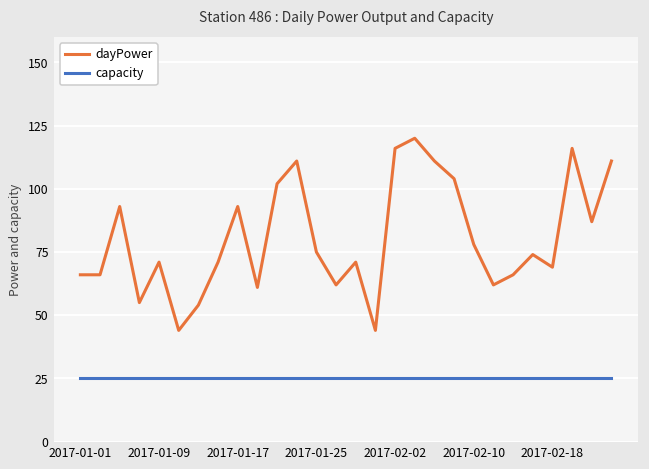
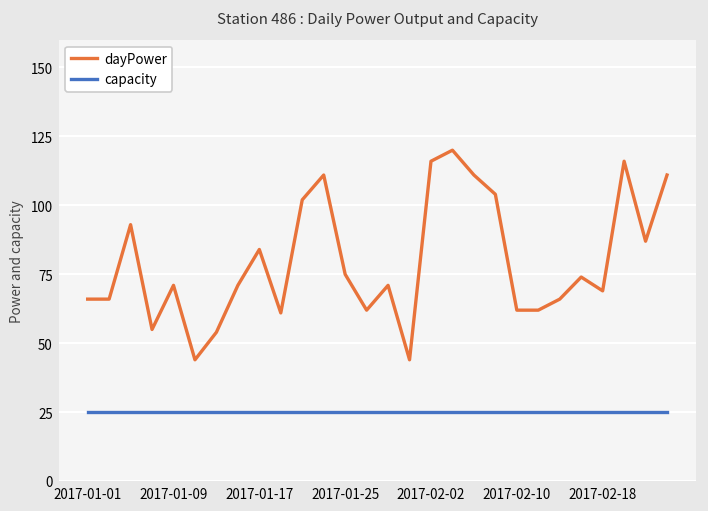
dayPower, 2017-01-17: 93 -> 84
dayPower, 2017-02-10: 78 -> 62
